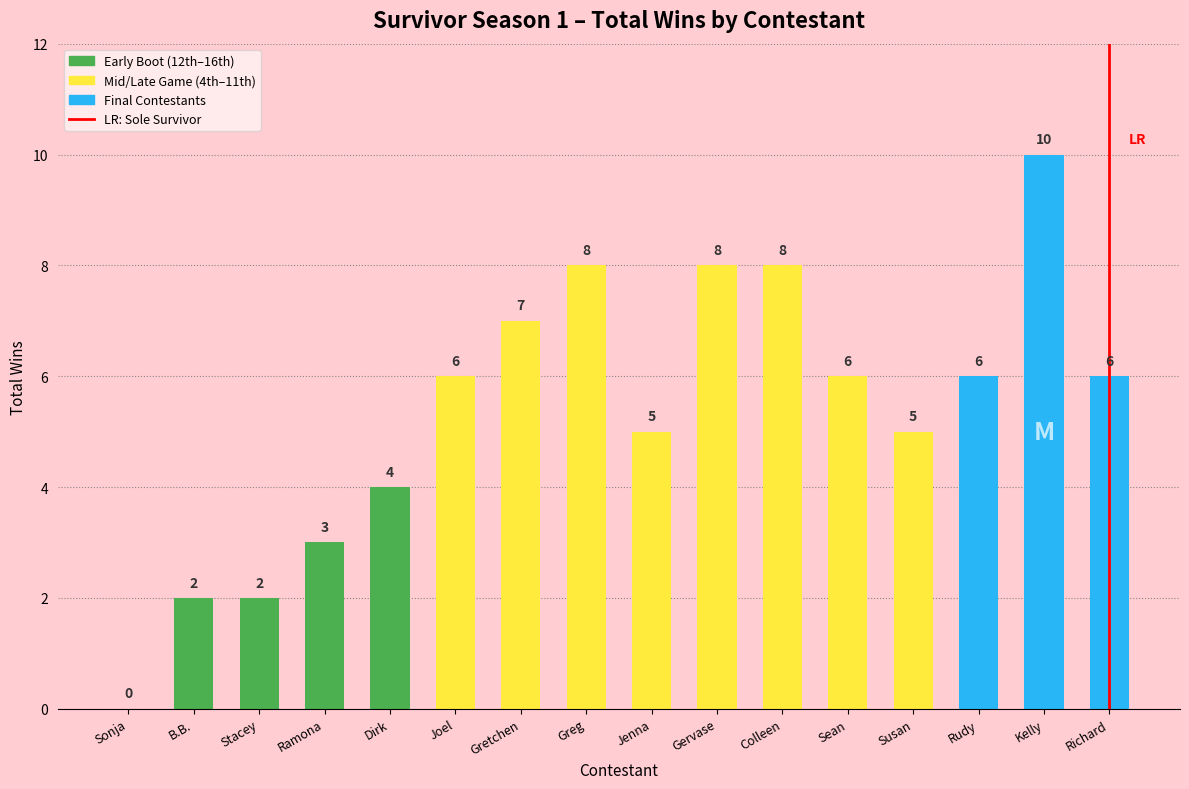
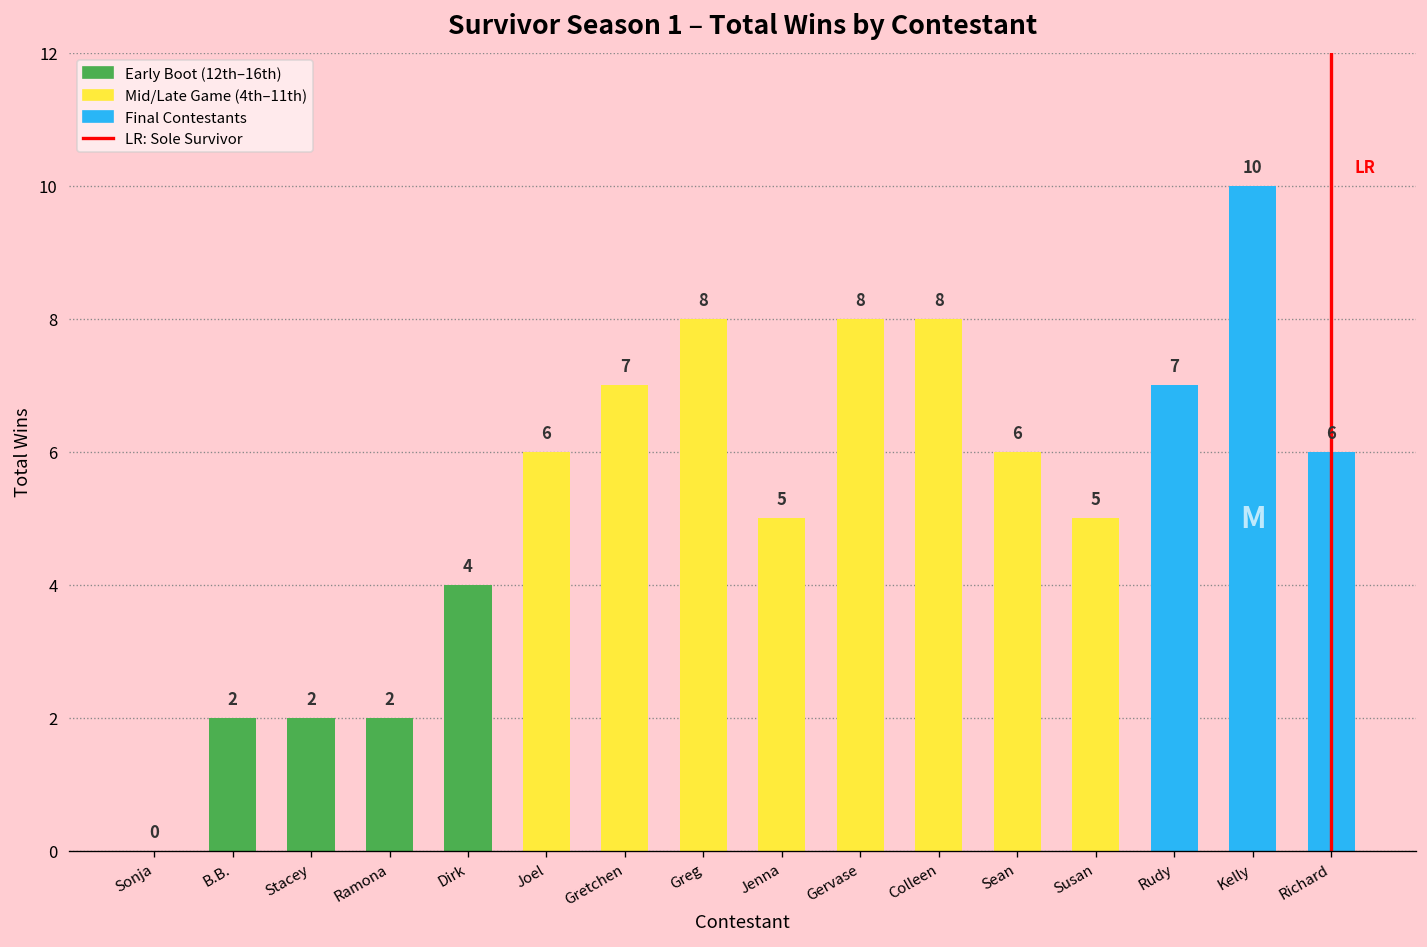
Ramona: 3 -> 2
Rudy: 6 -> 7
